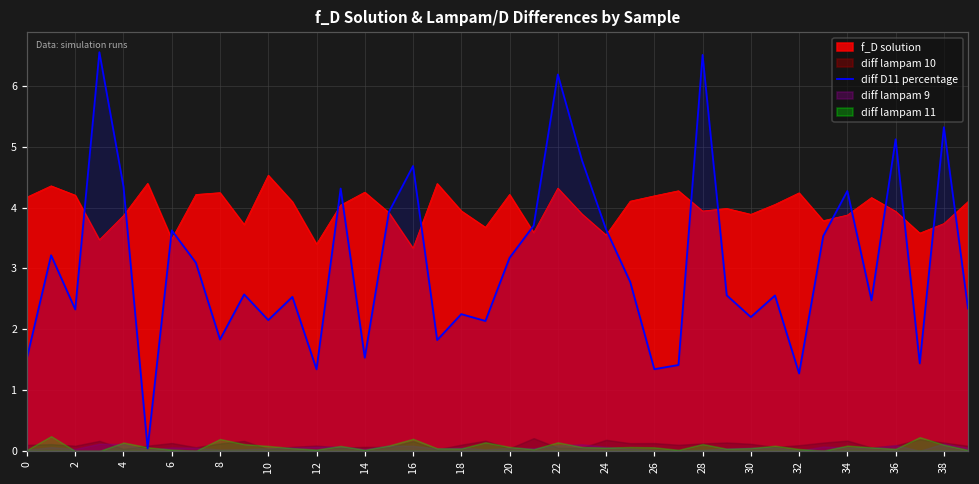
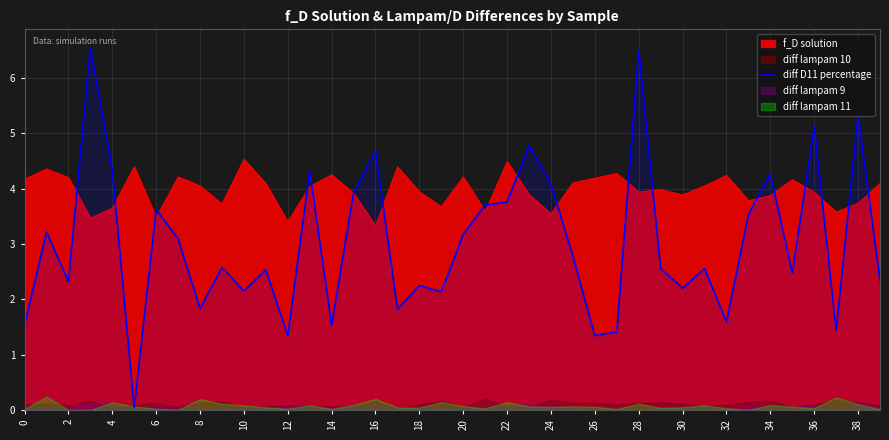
f_D solution, 4: 3.9 -> 3.6
f_D solution, 8: 4.2 -> 4.1
f_D solution, 22: 4.3 -> 4.5
diff D11 percentage, 22: 6.2 -> 3.8
diff D11 percentage, 24: 3.6 -> 4.1
diff D11 percentage, 32: 1.3 -> 1.6
